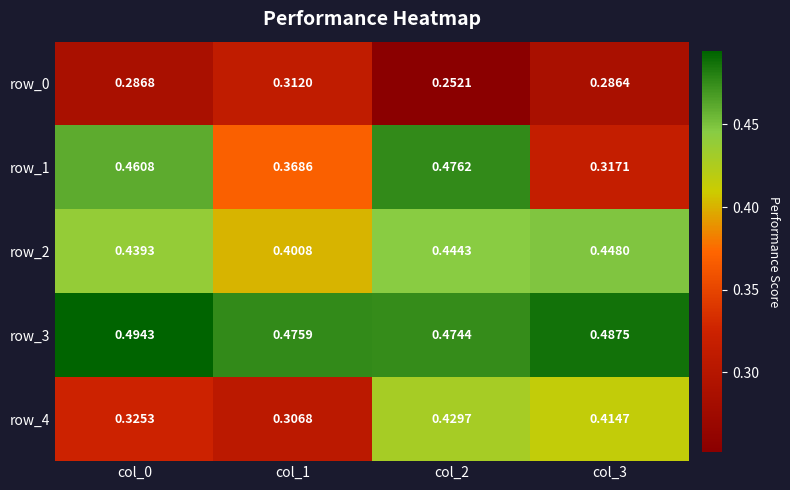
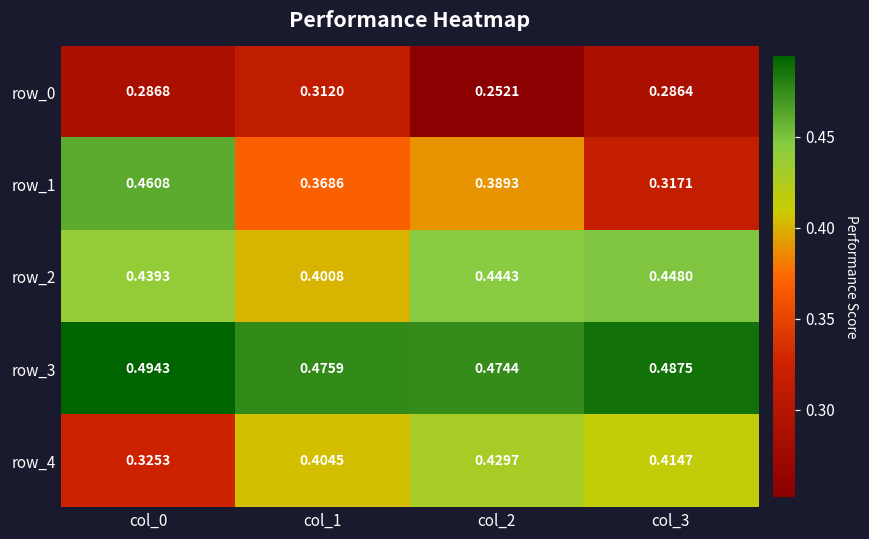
row_1, col_2: 0.4762 -> 0.3893
row_4, col_1: 0.3068 -> 0.4045
